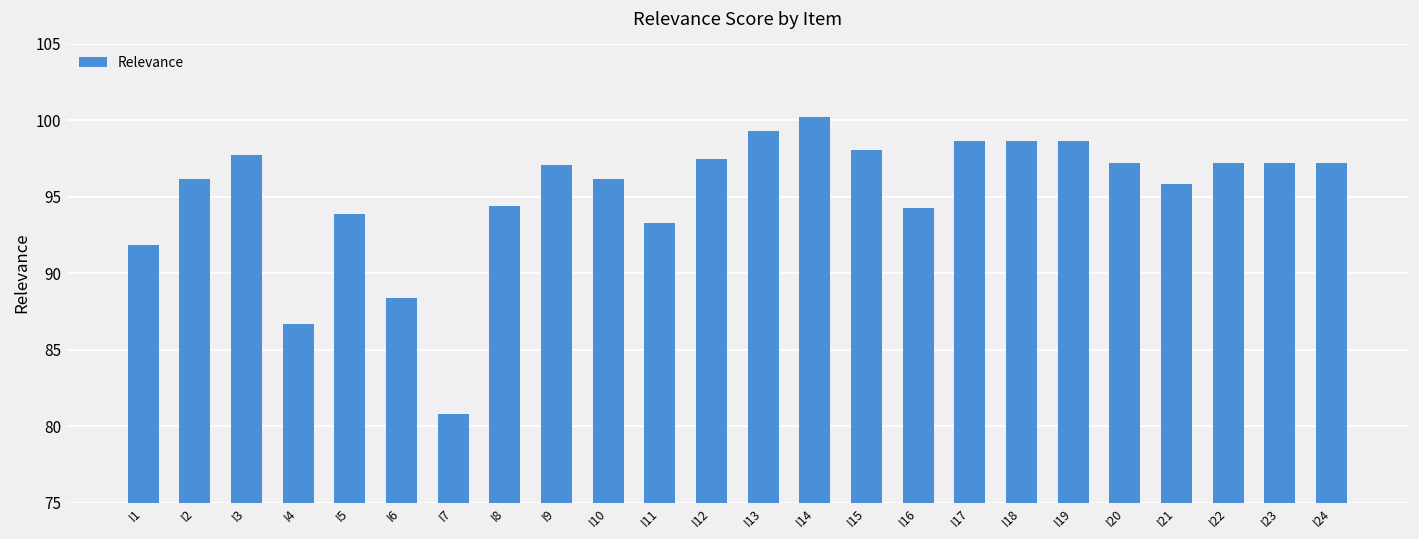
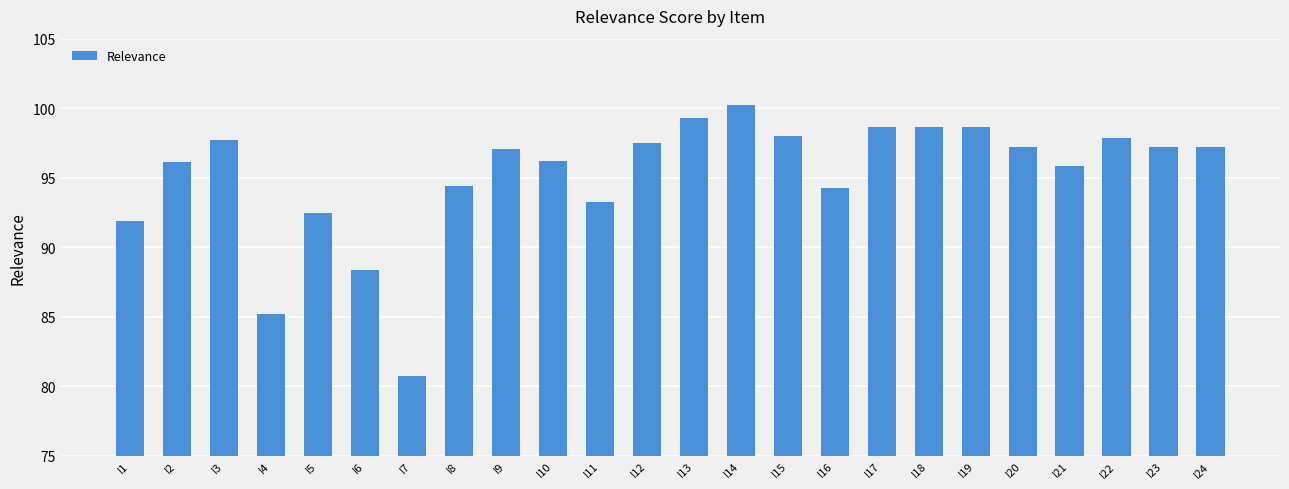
I4: 86.7 -> 85.2
I5: 93.9 -> 92.5
I22: 97.2 -> 97.8
